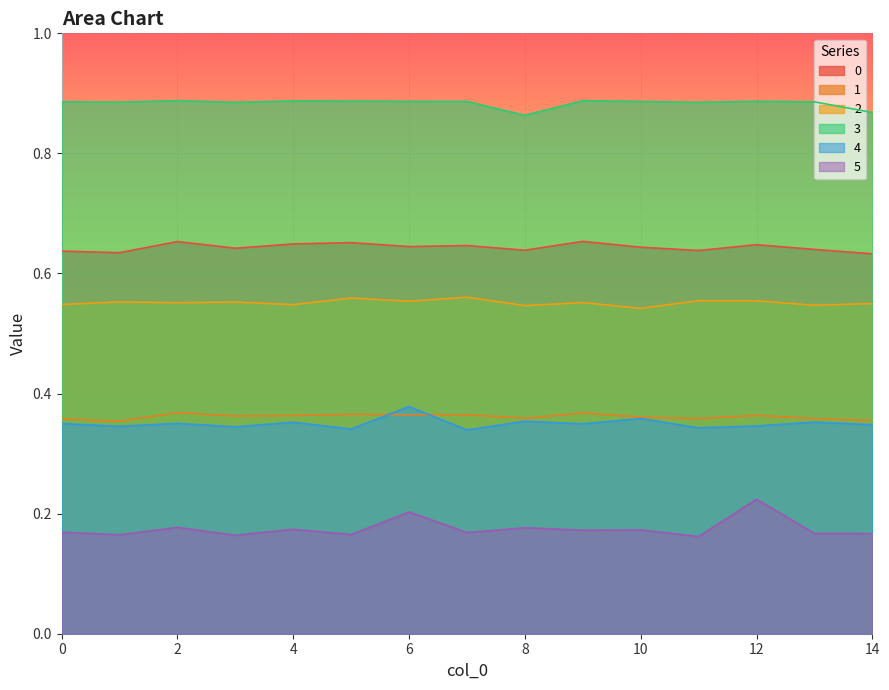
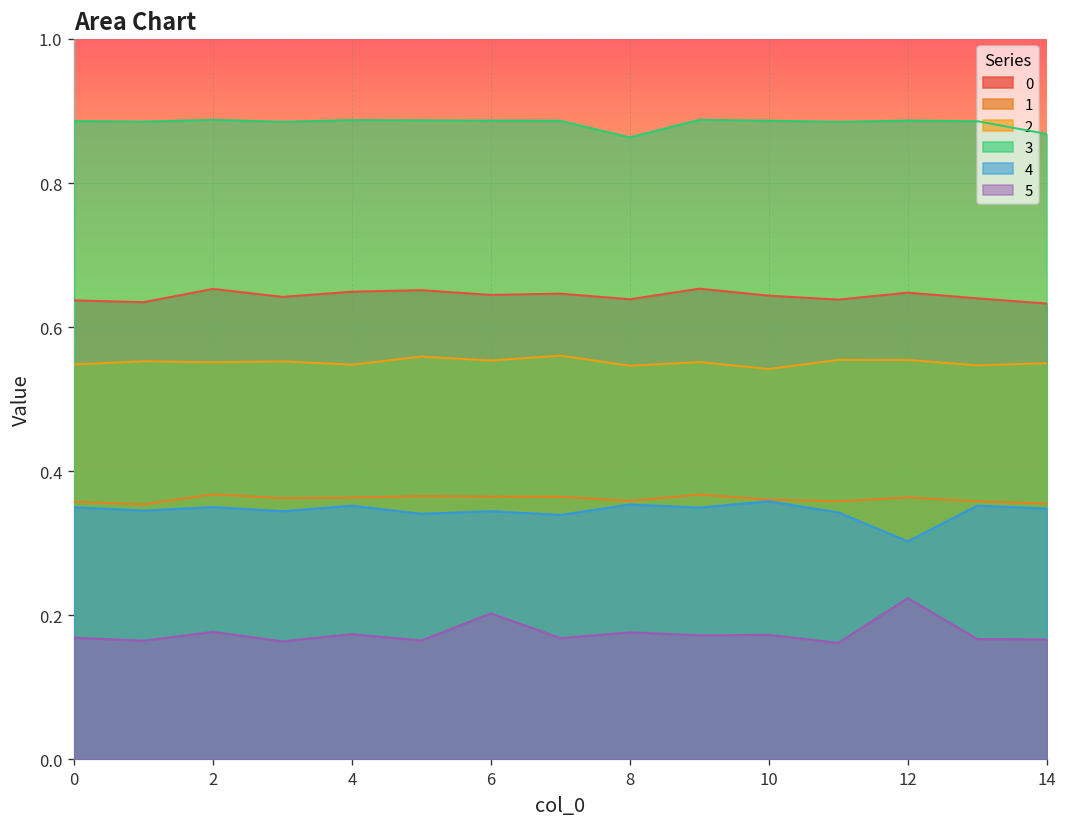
4, 6: 0.38 -> 0.34
4, 12: 0.35 -> 0.30
